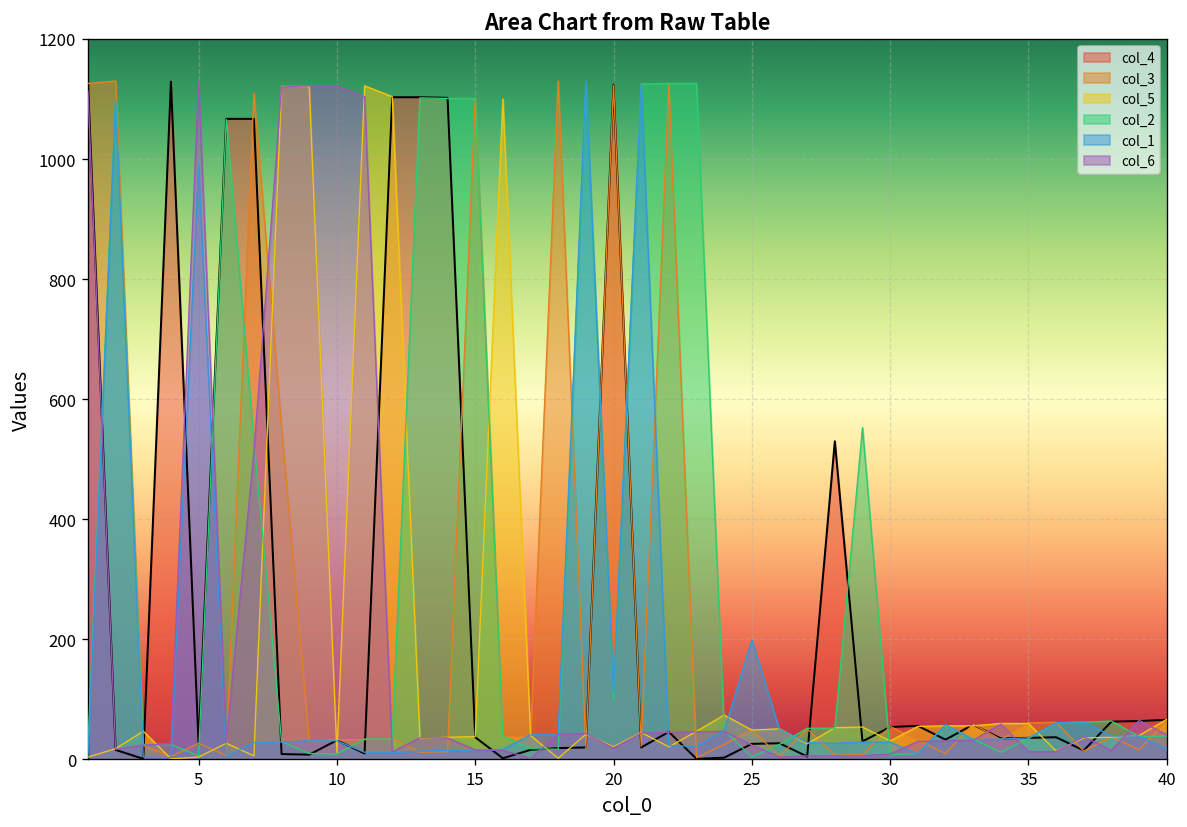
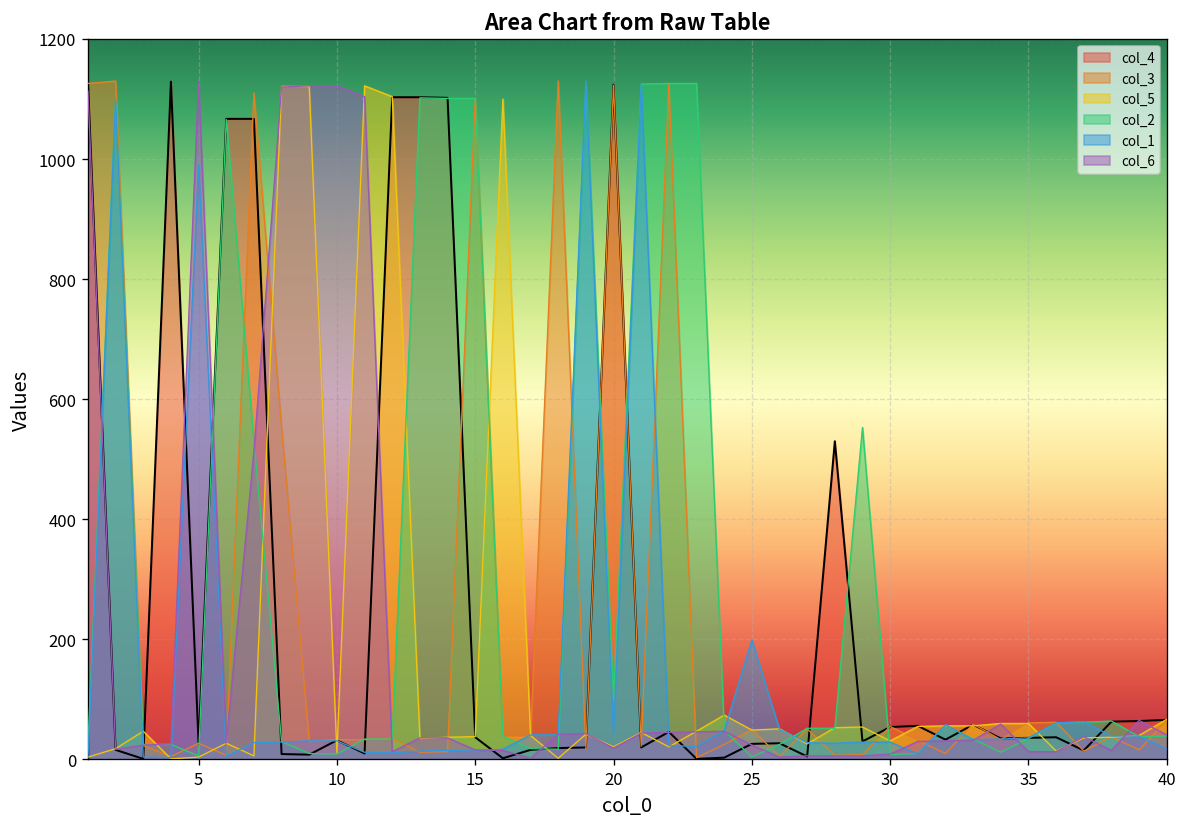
col_1, 20: 110 -> 40
